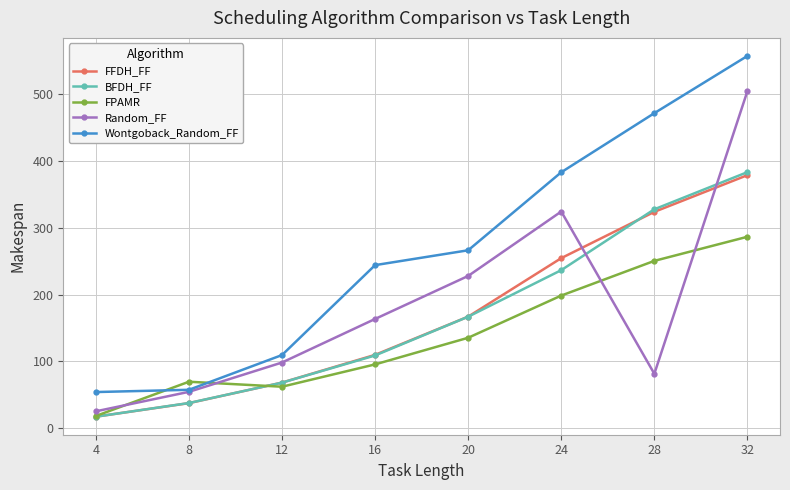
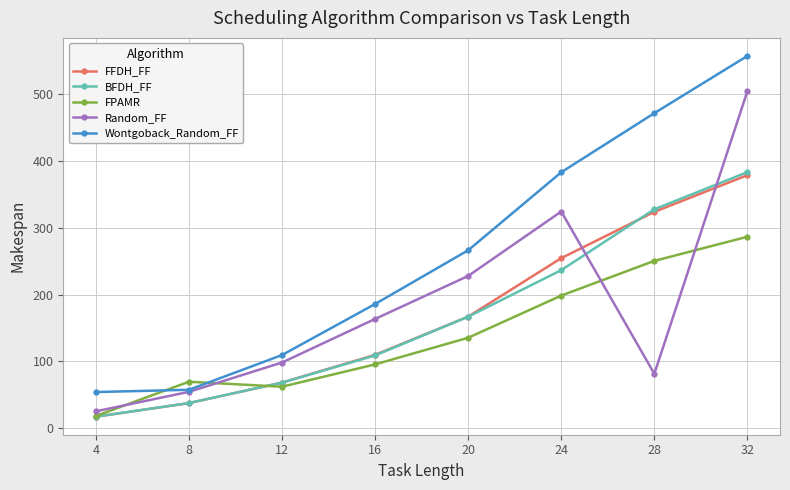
Wontgoback_Random_FF, 16: 240 -> 190
